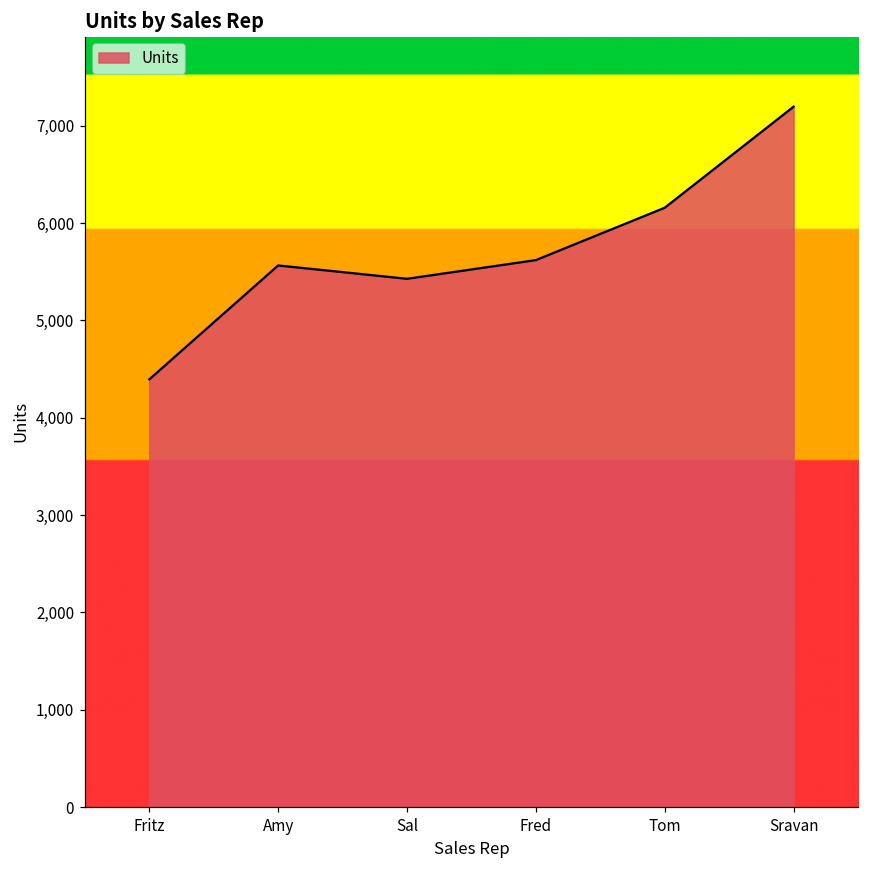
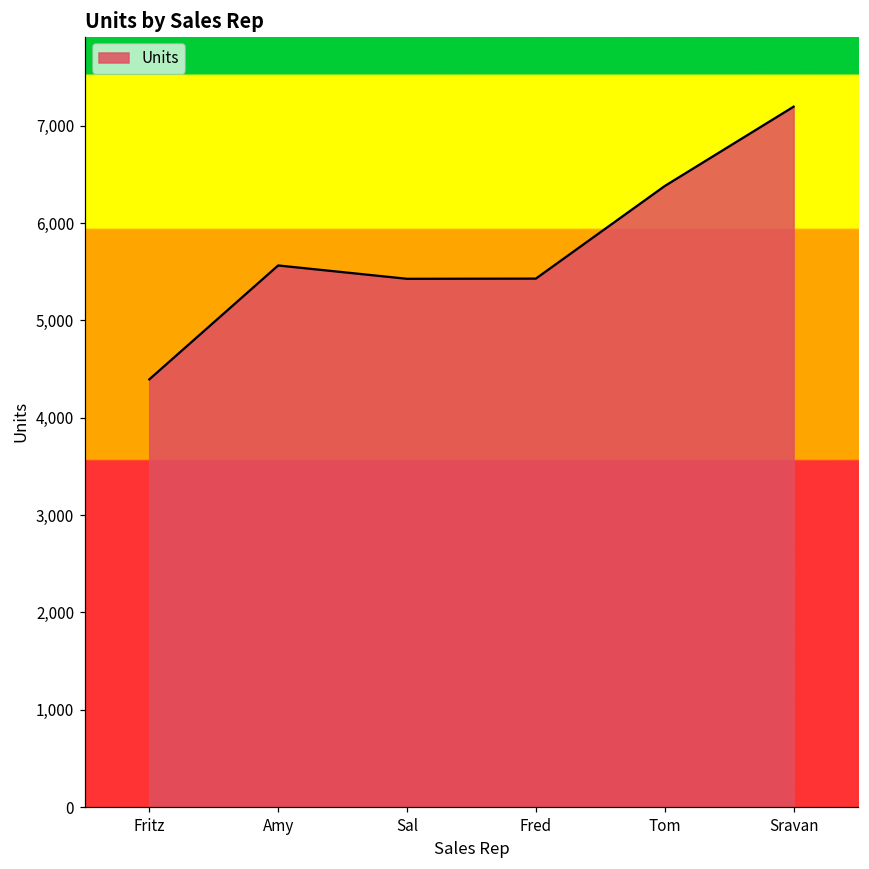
Fred: 5,600 -> 5,400
Tom: 6,200 -> 6,400
